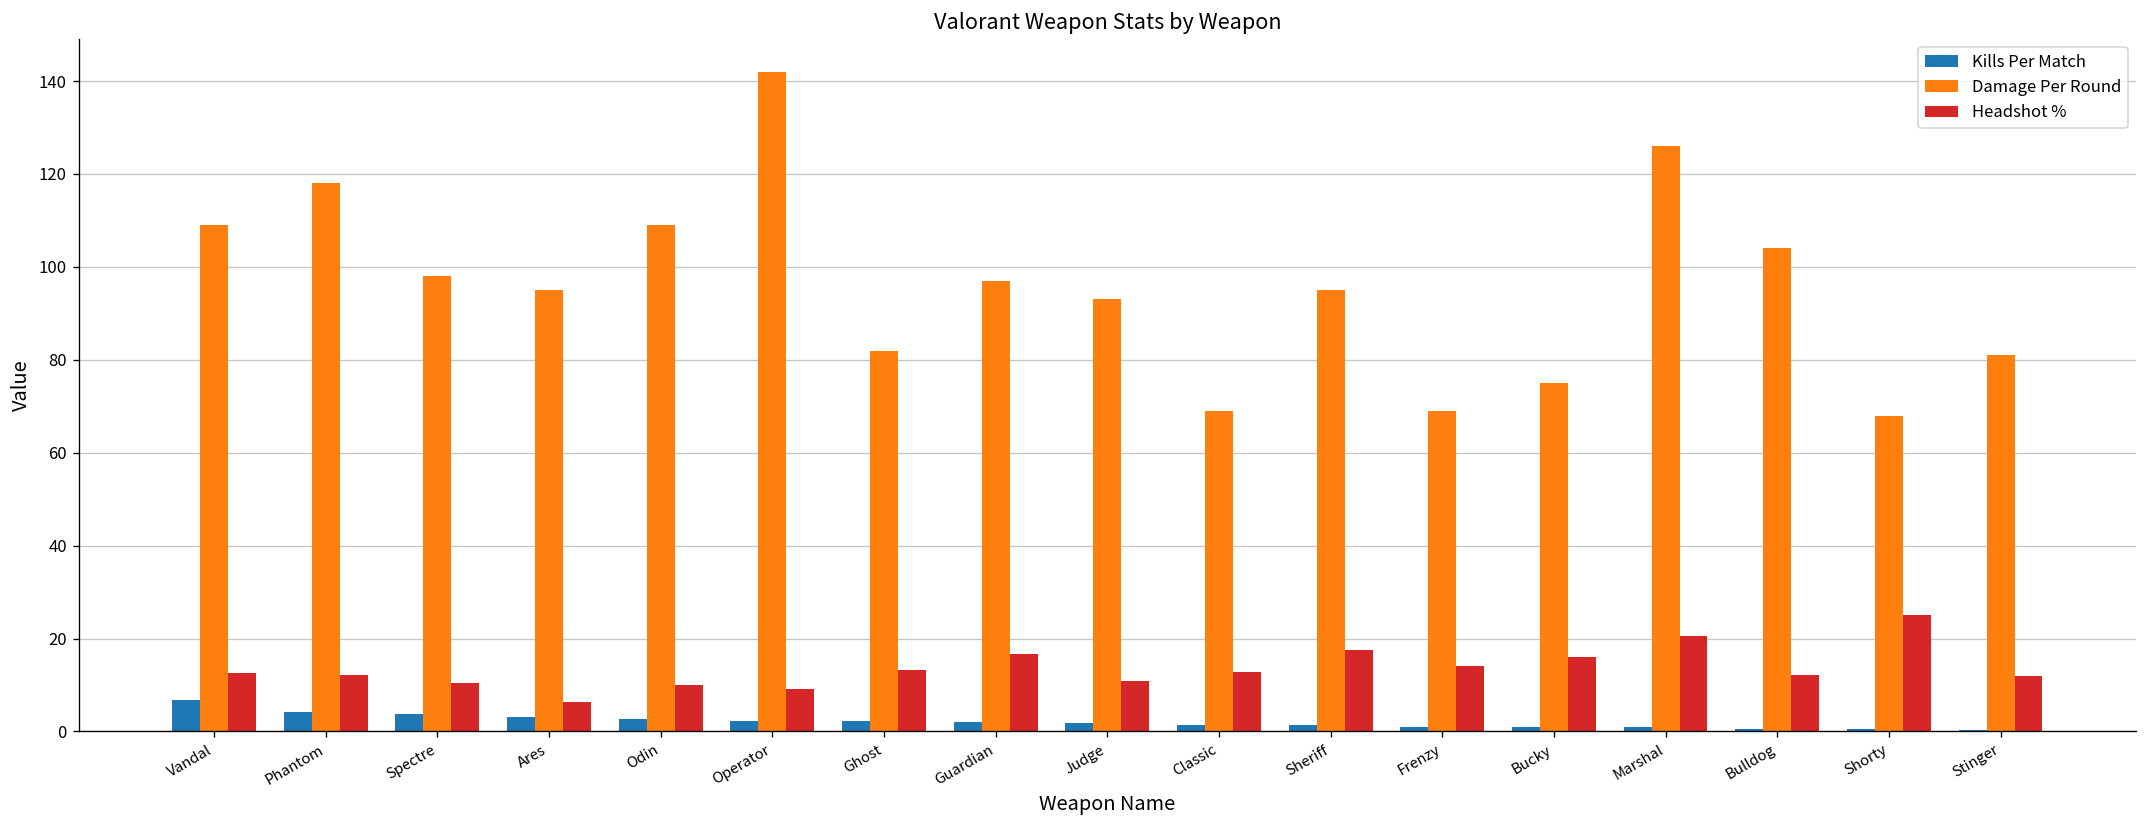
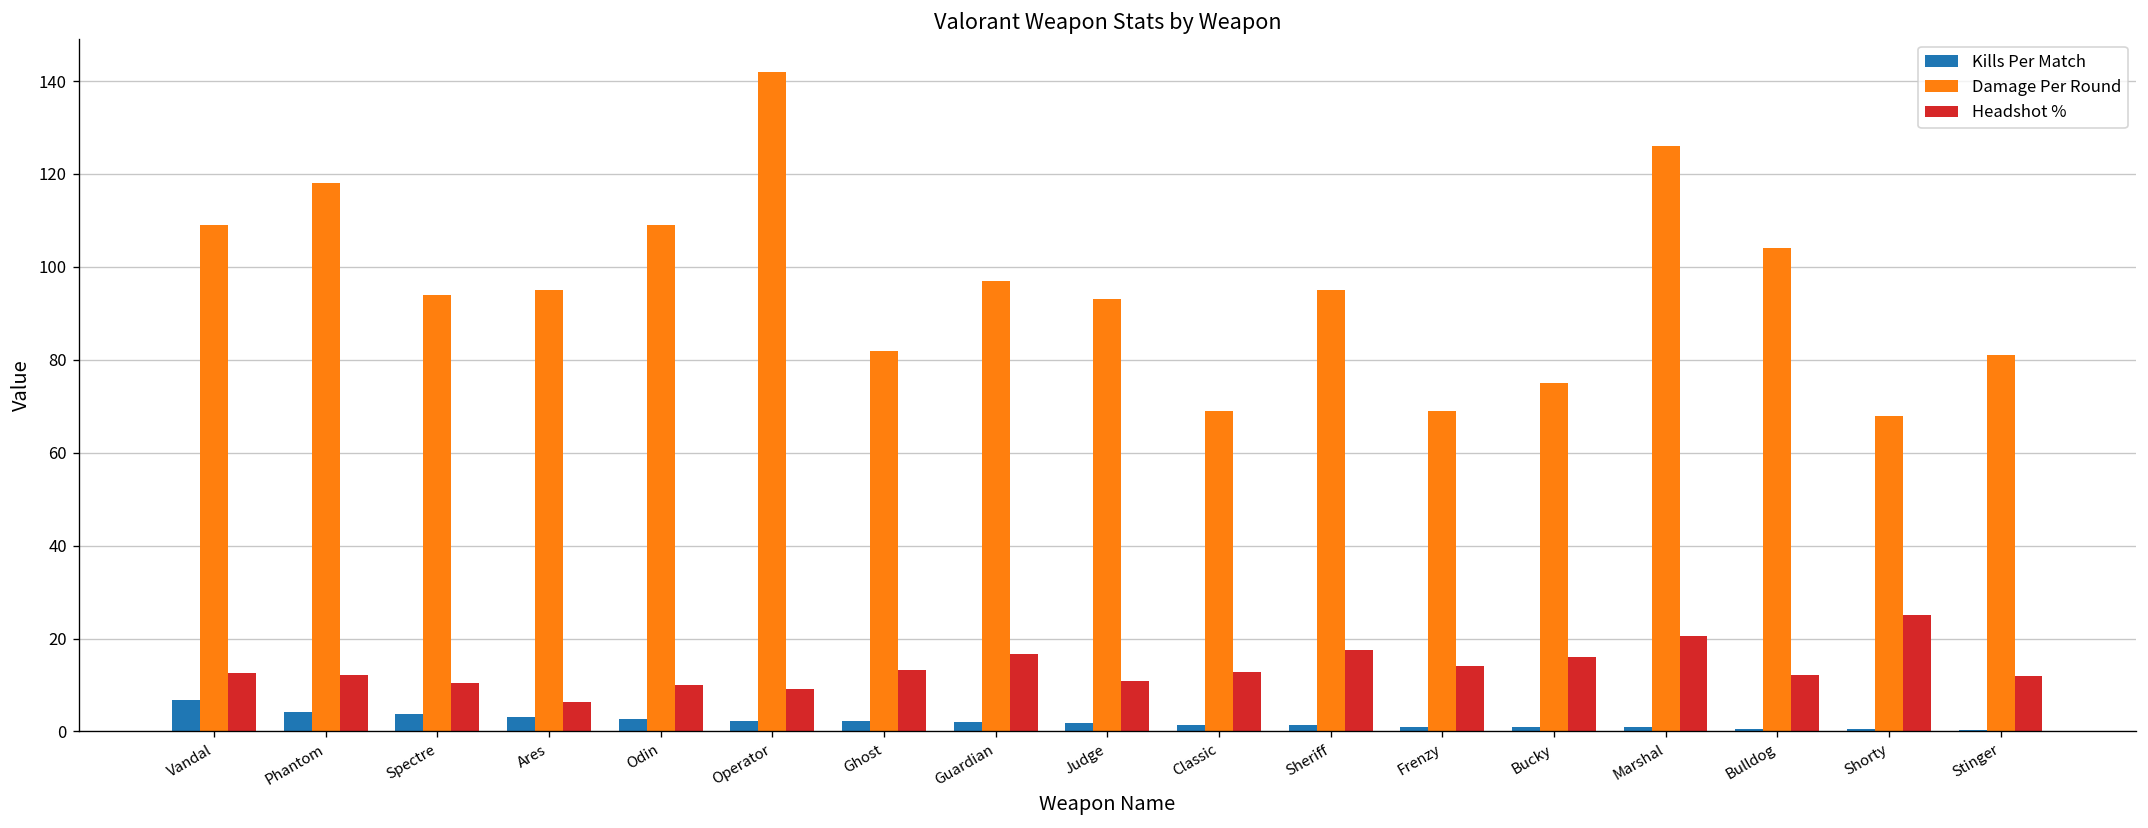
Damage Per Round, Spectre: 98 -> 94
